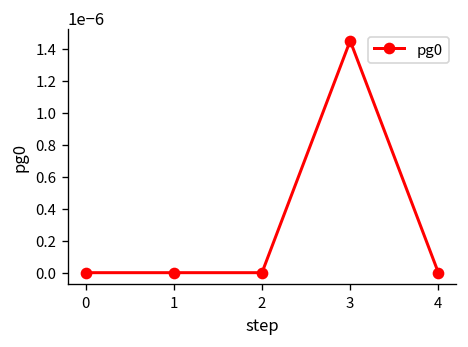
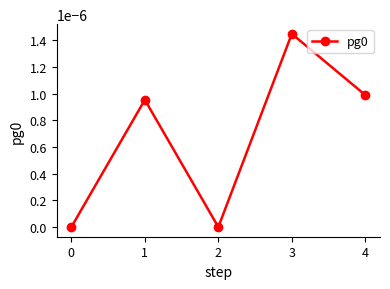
1: 0.000000 -> 0.000001
4: 0.000000 -> 0.000001
